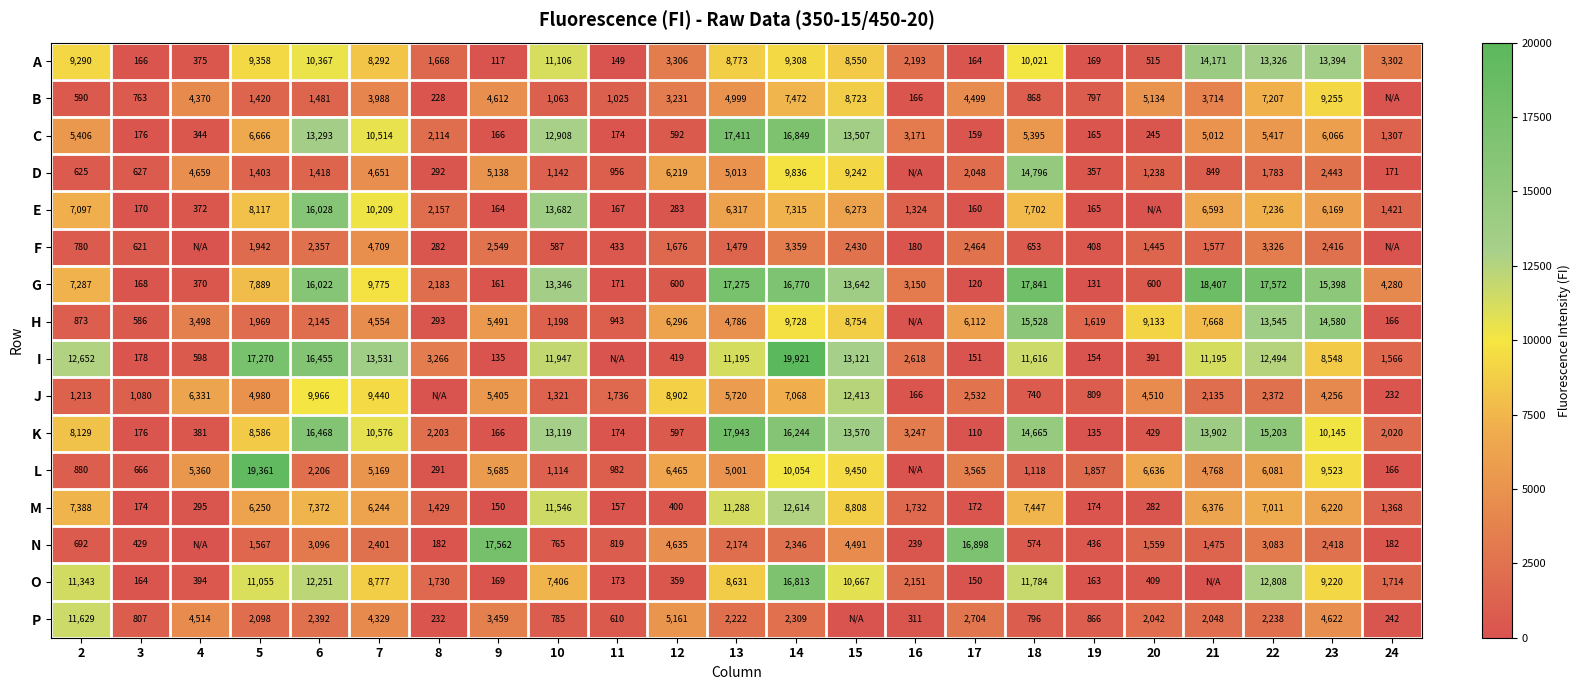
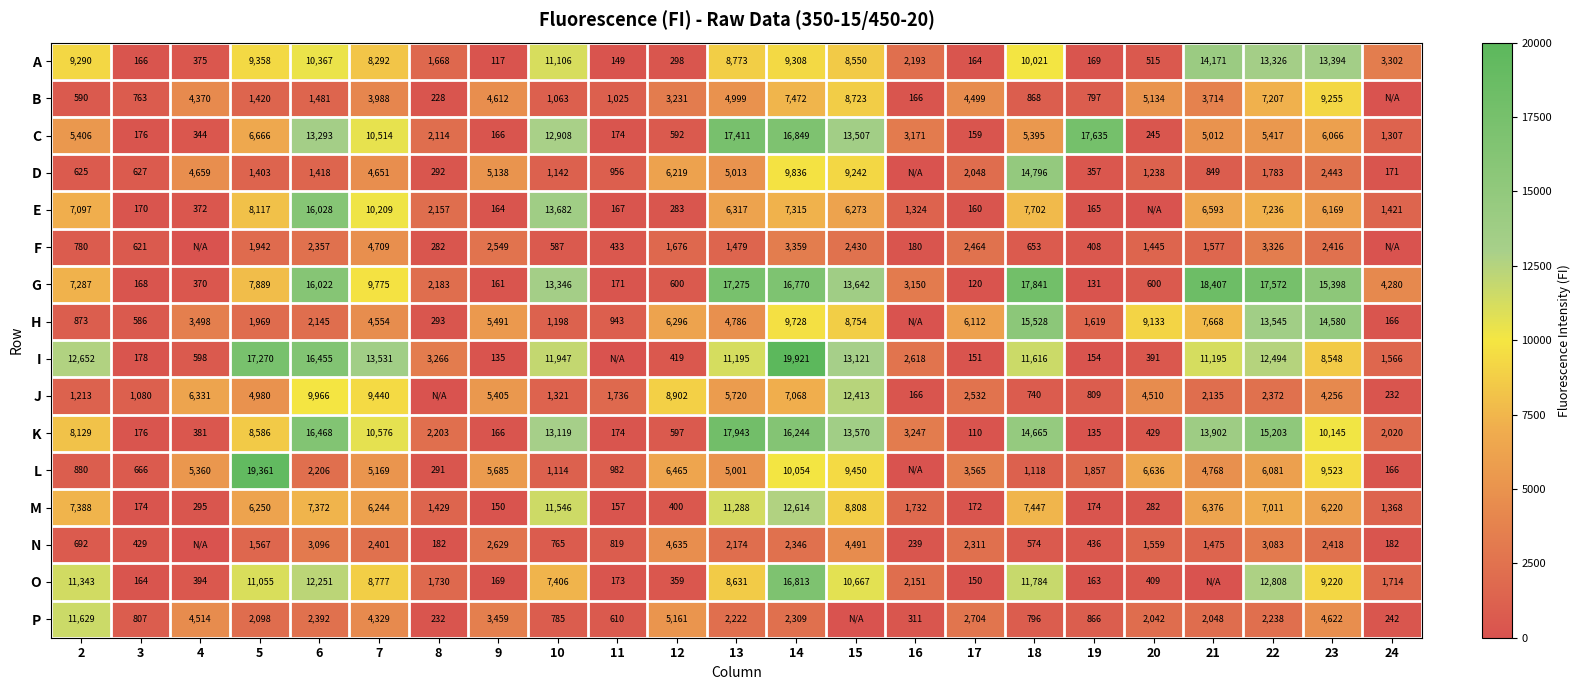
A, 12: 3,306 -> 298
C, 19: 165 -> 17,635
N, 9: 17,562 -> 2,629
N, 17: 16,898 -> 2,311
